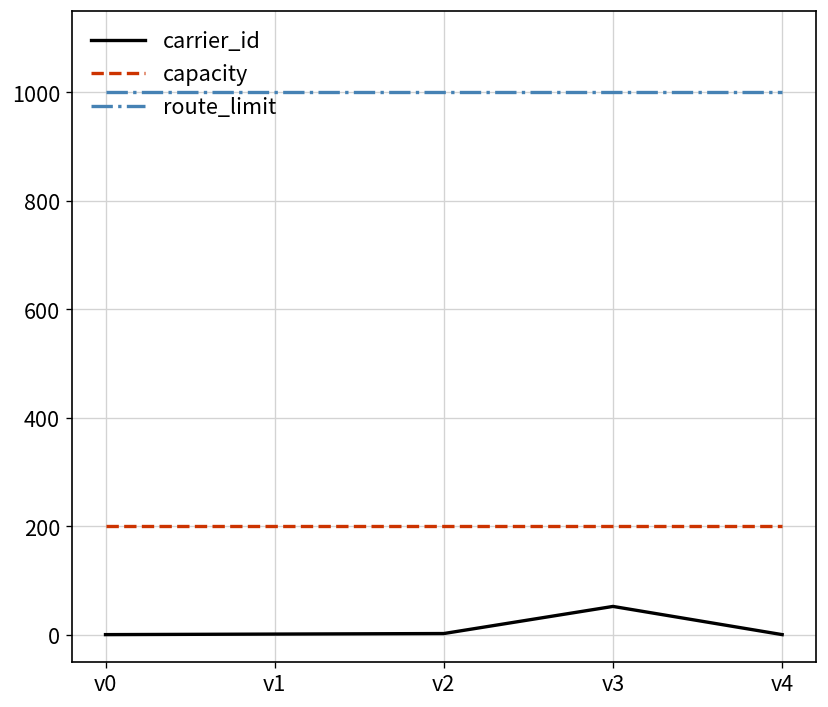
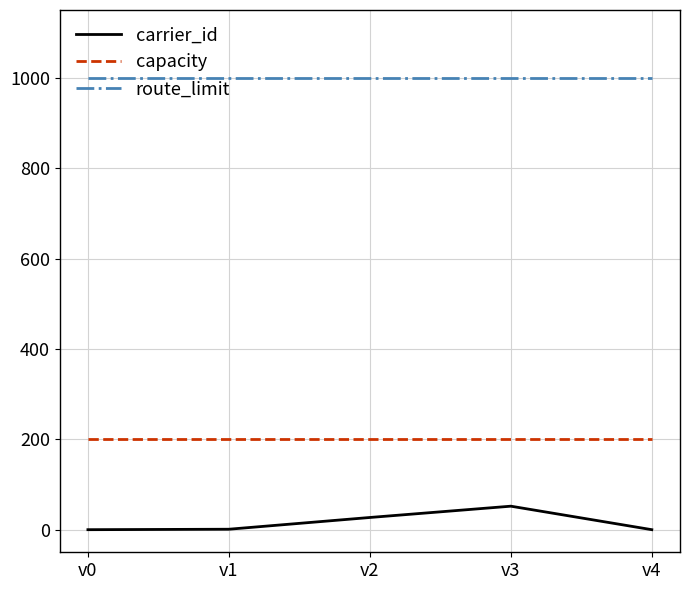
carrier_id, v2: 0 -> 30
